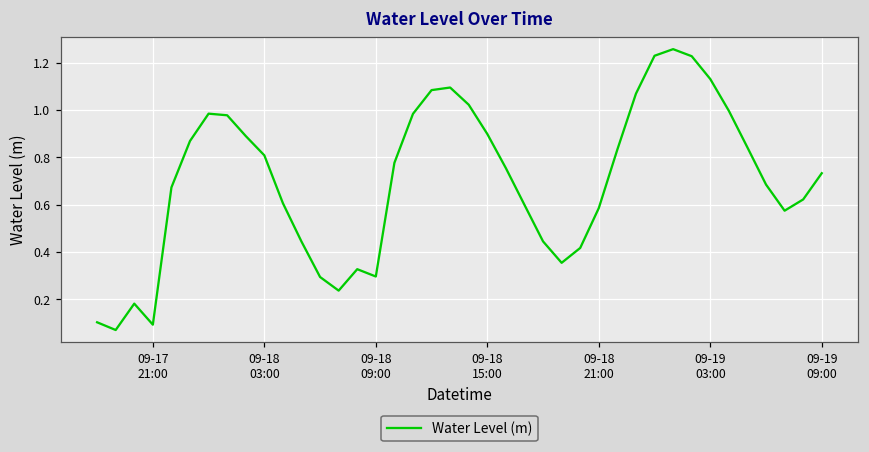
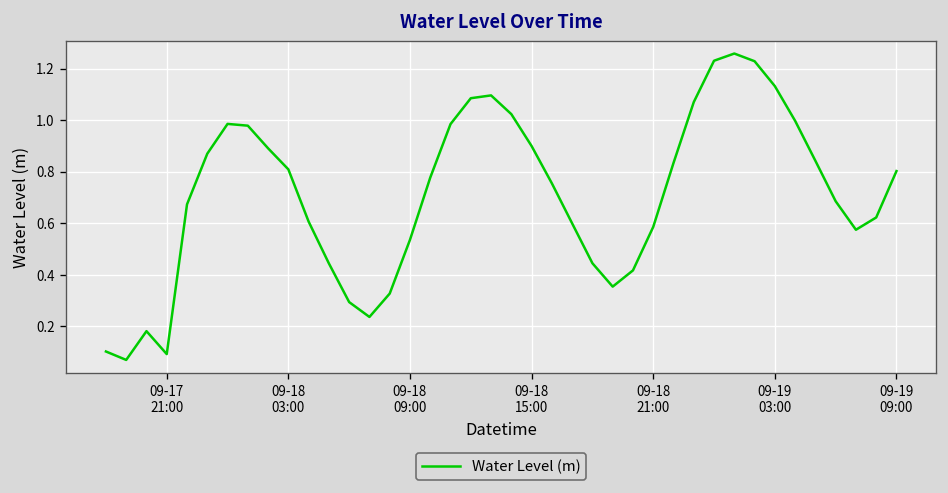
09-18 09:00: 0.30 -> 0.54
09-19 09:00: 0.73 -> 0.80
